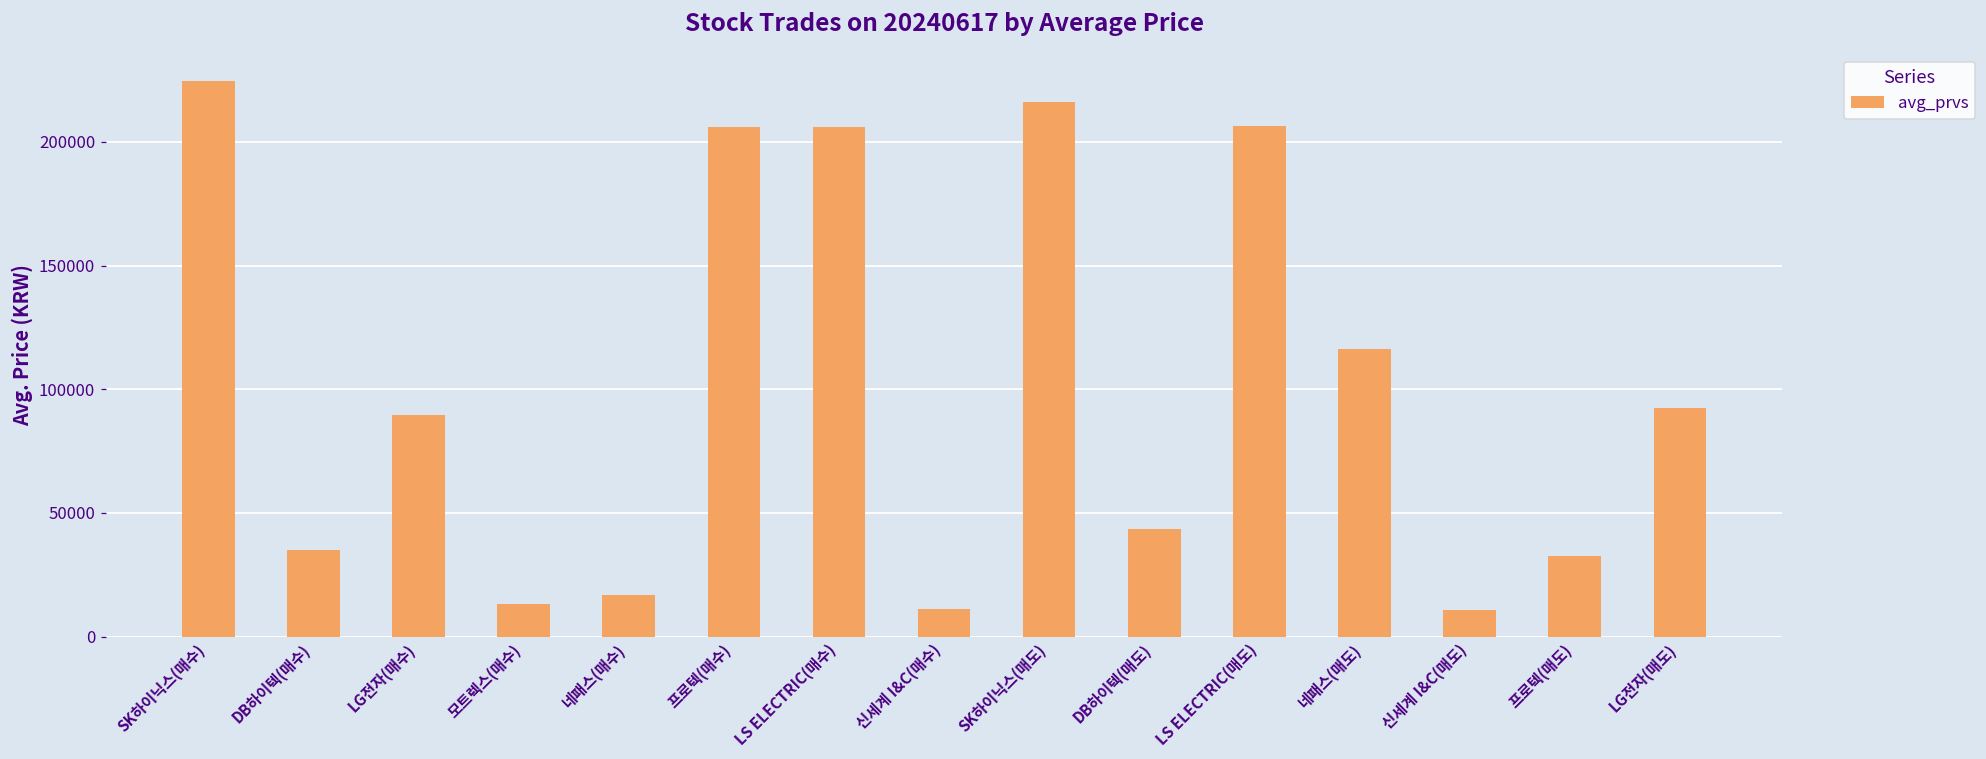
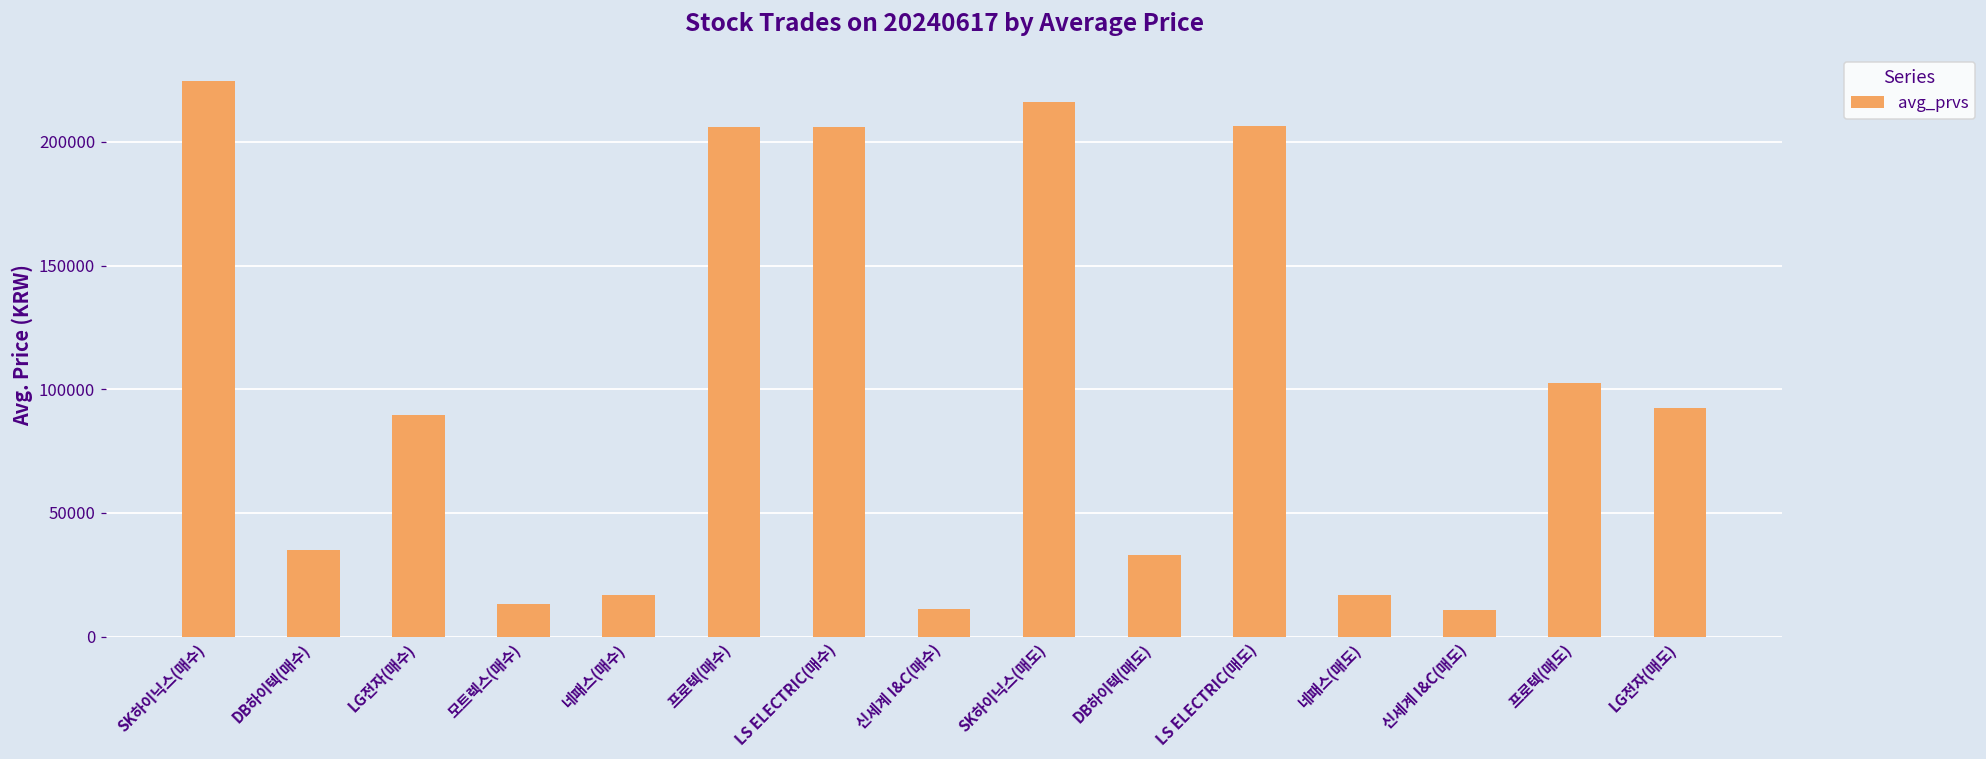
DB하이텍(매도): 44000 -> 33000
네패스(매도): 116000 -> 17000
프로텍(매도): 32000 -> 102000
